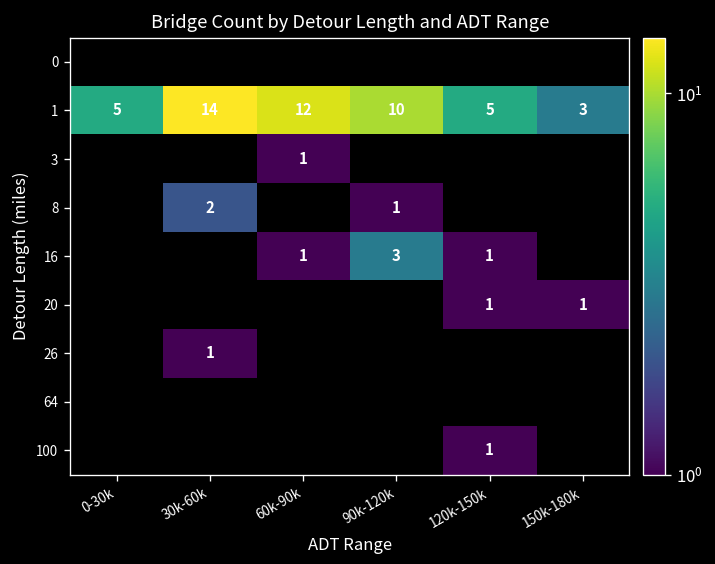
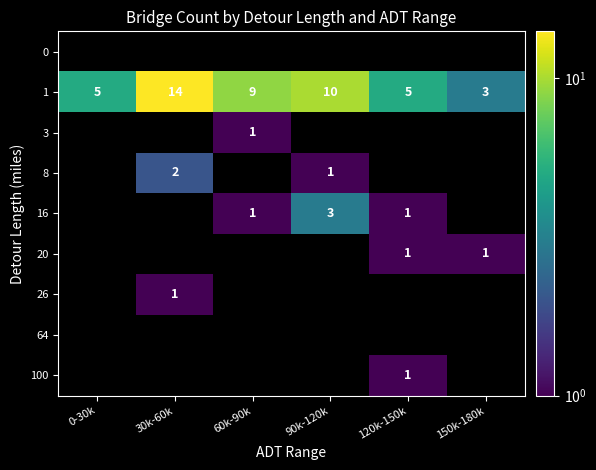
1, 60k-90k: 12 -> 9
